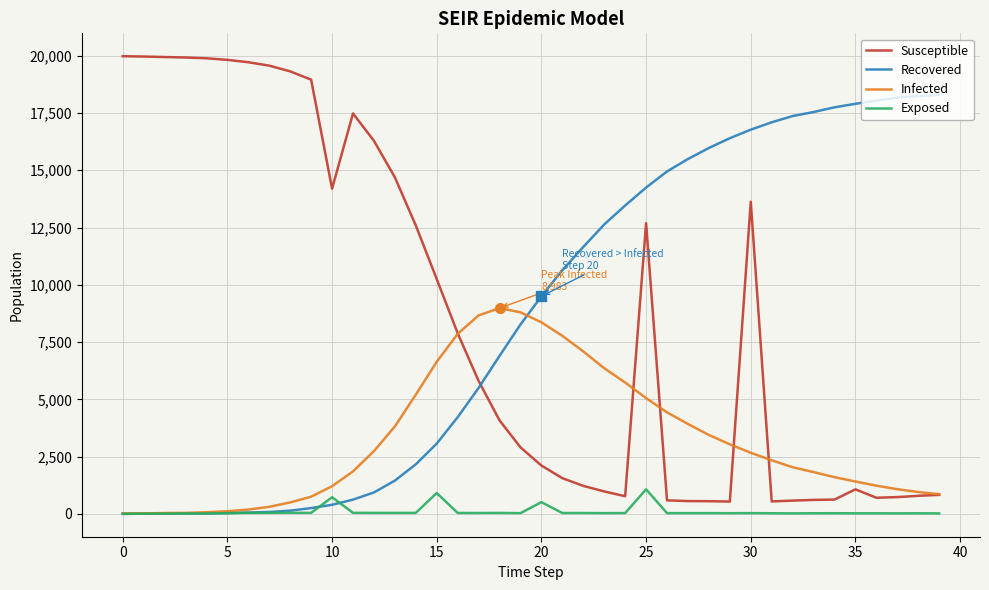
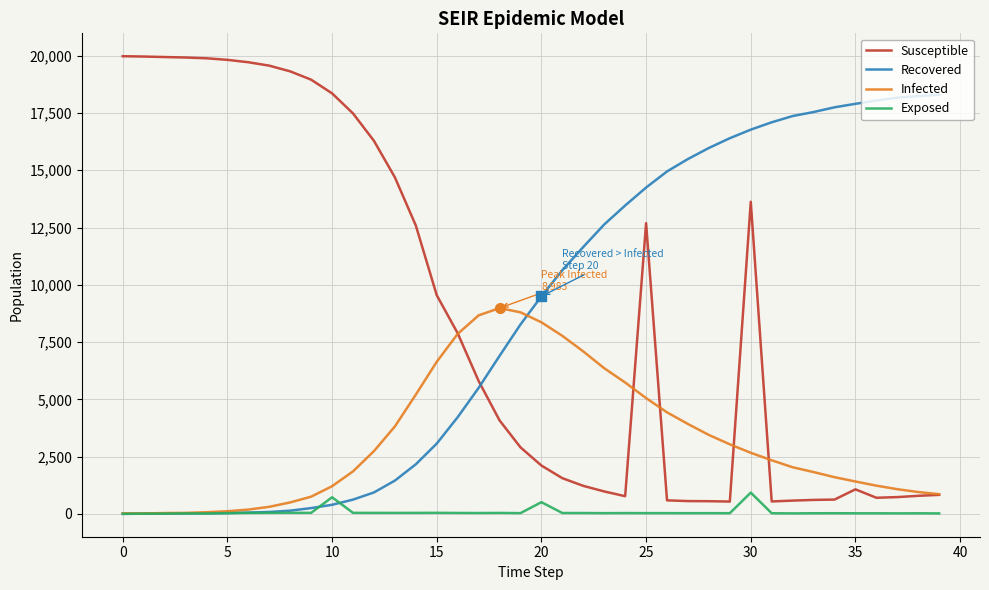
Susceptible, 10: 14,200 -> 18,400
Susceptible, 15: 10,200 -> 9,500
Exposed, 15: 900 -> 0
Exposed, 25: 1,100 -> 0
Exposed, 30: 0 -> 900
